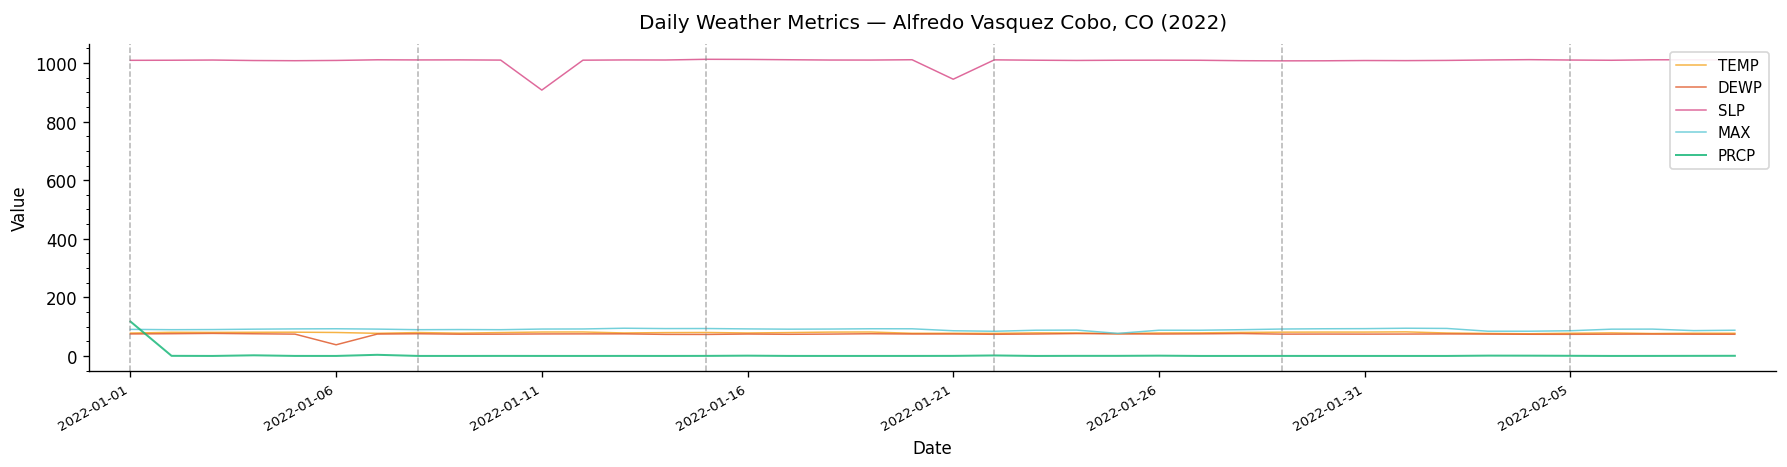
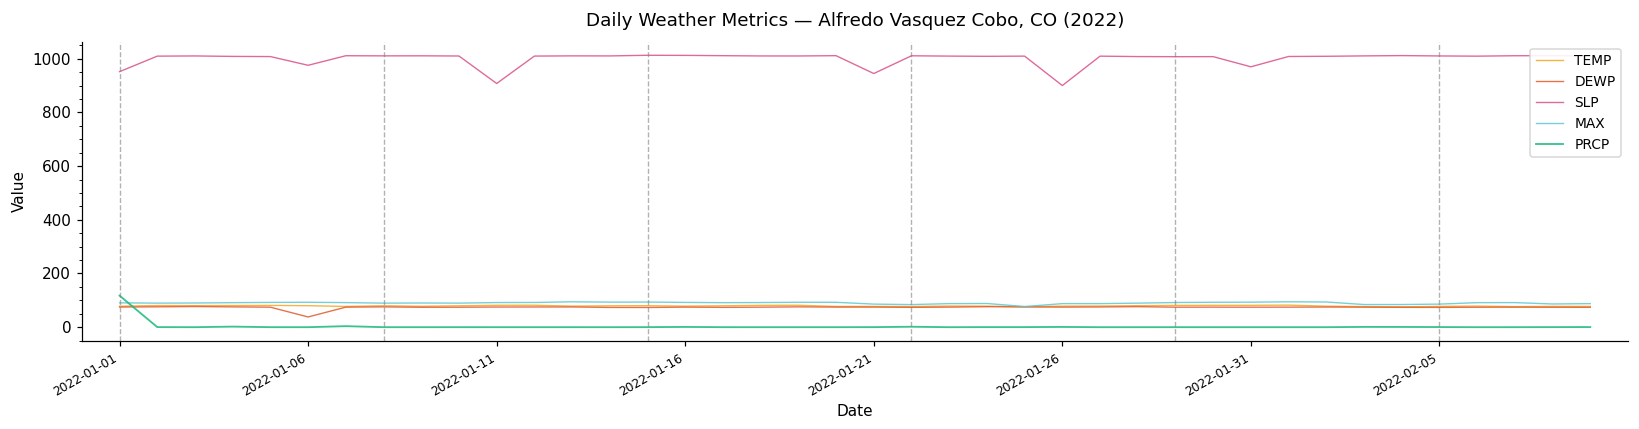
SLP, 2022-01-01: 1010 -> 950
SLP, 2022-01-06: 1010 -> 980
SLP, 2022-01-26: 1010 -> 900
SLP, 2022-01-31: 1010 -> 970
